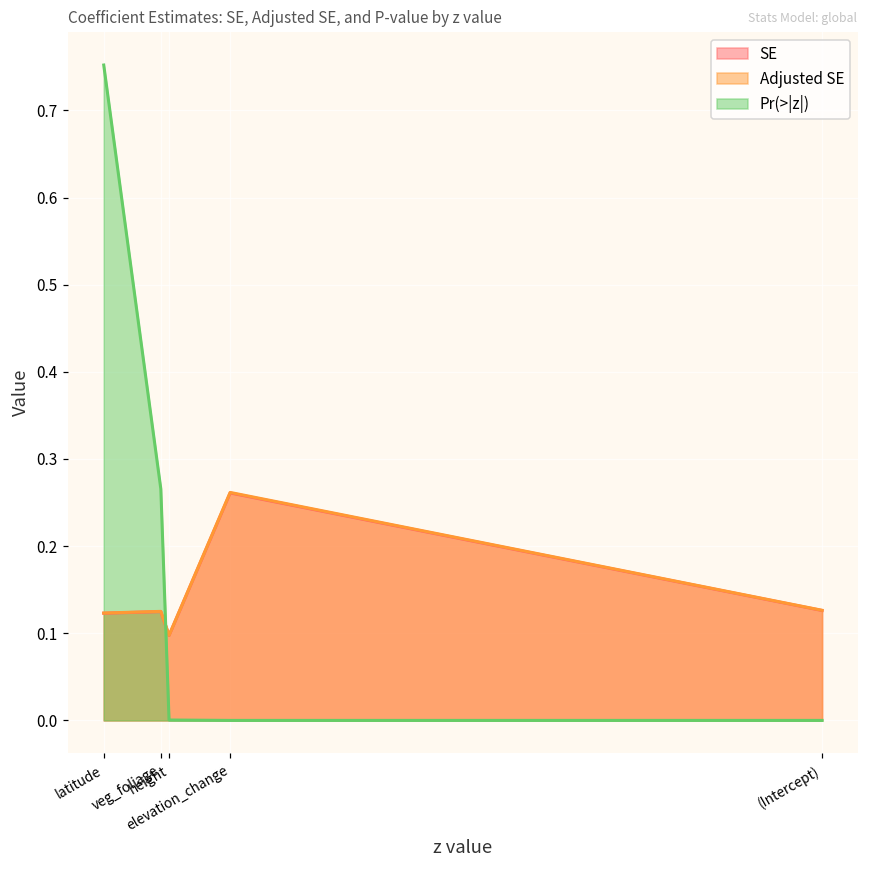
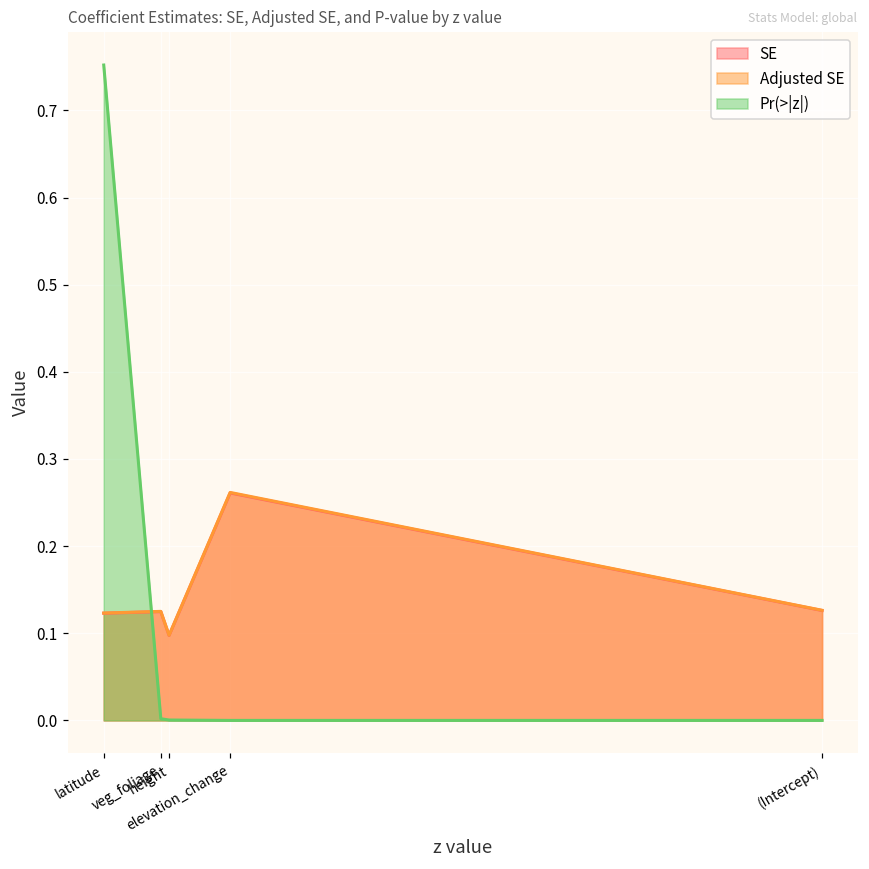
Pr(>|z|), veg_foliage: 0.27 -> 0.00
